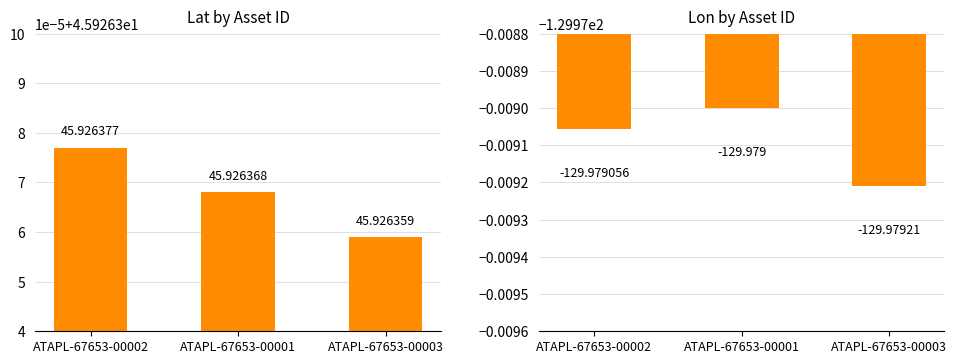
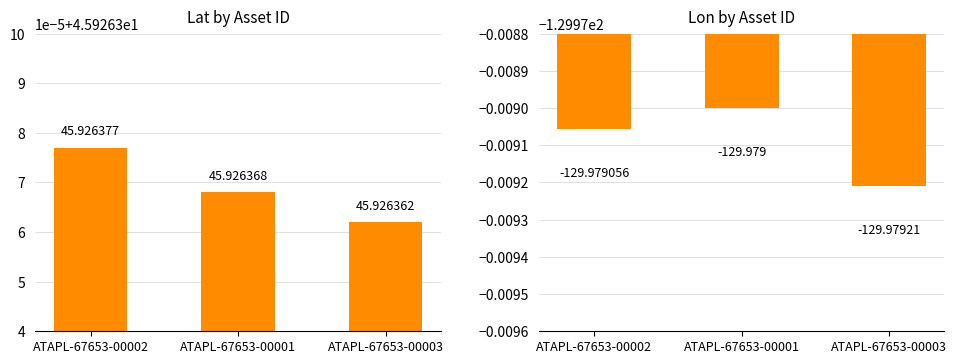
Lat by Asset ID, ATAPL-67653-00003: 45.926359 -> 45.926362
